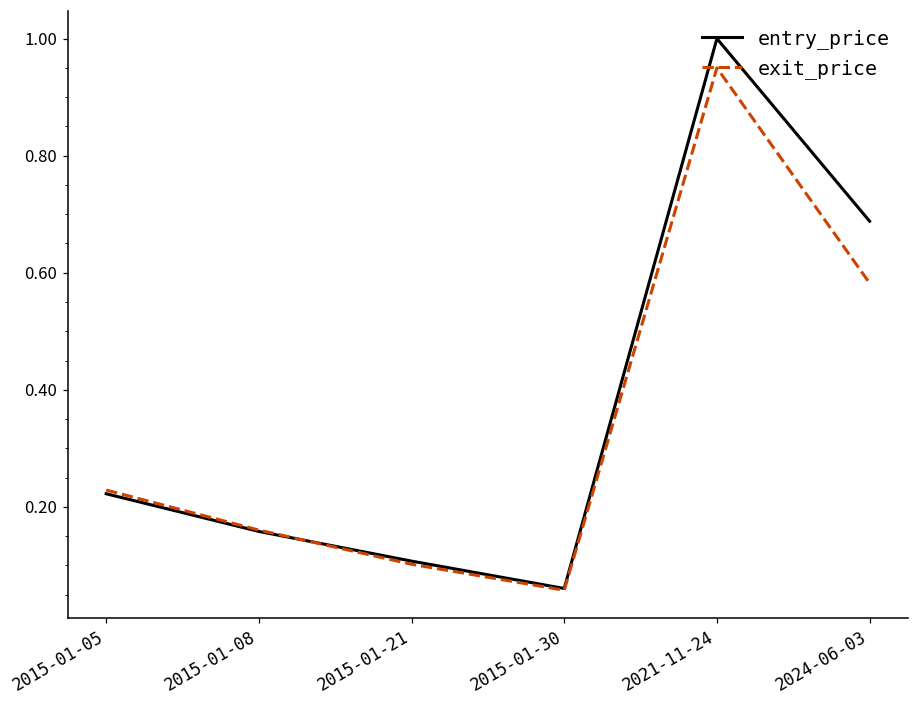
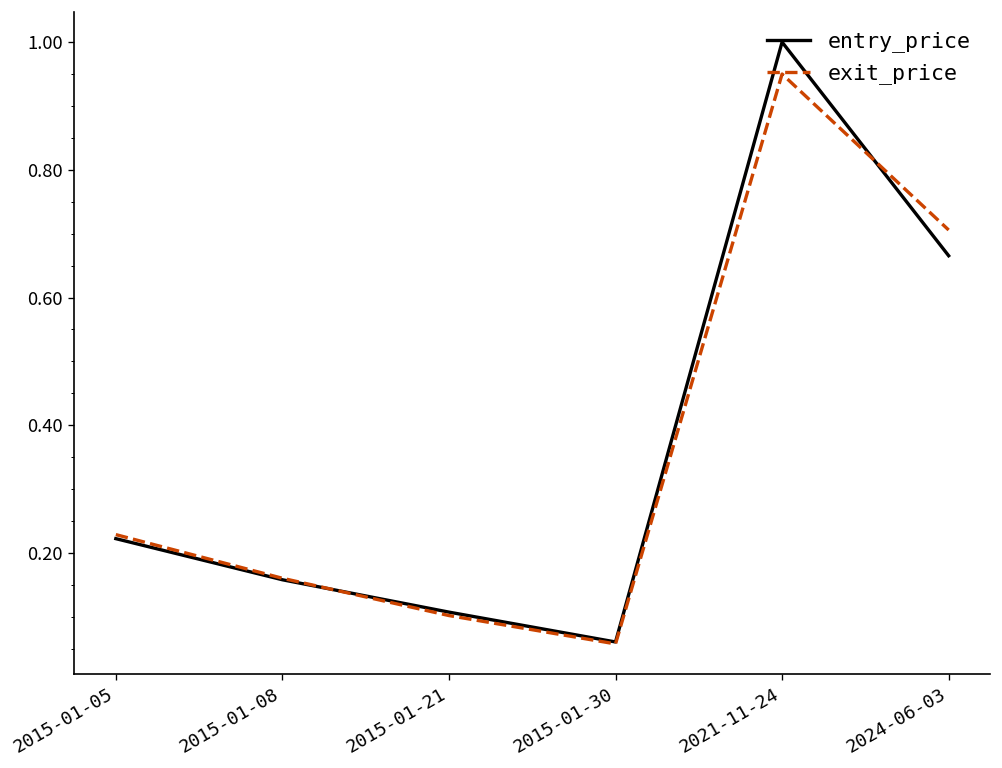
entry_price, 2024-06-03: 0.69 -> 0.67
exit_price, 2024-06-03: 0.58 -> 0.71
